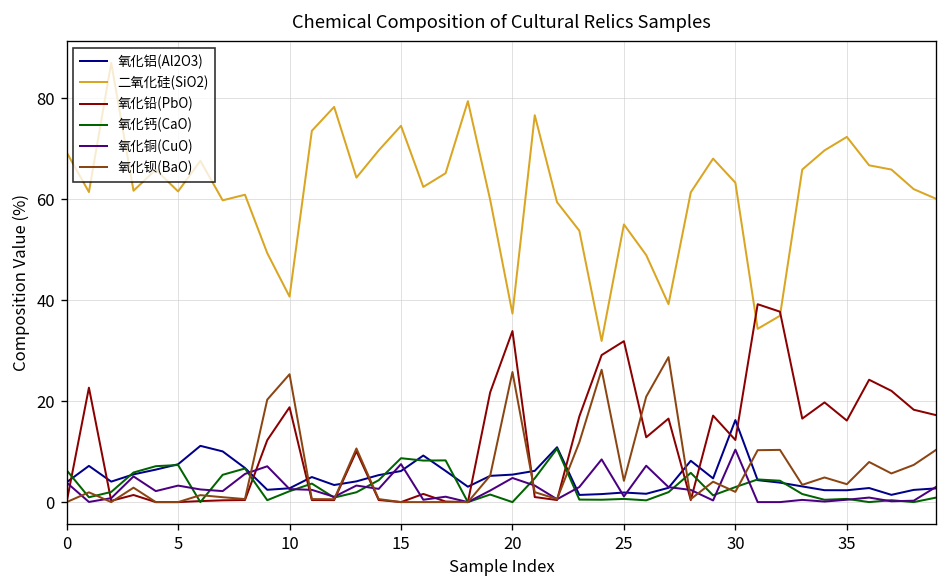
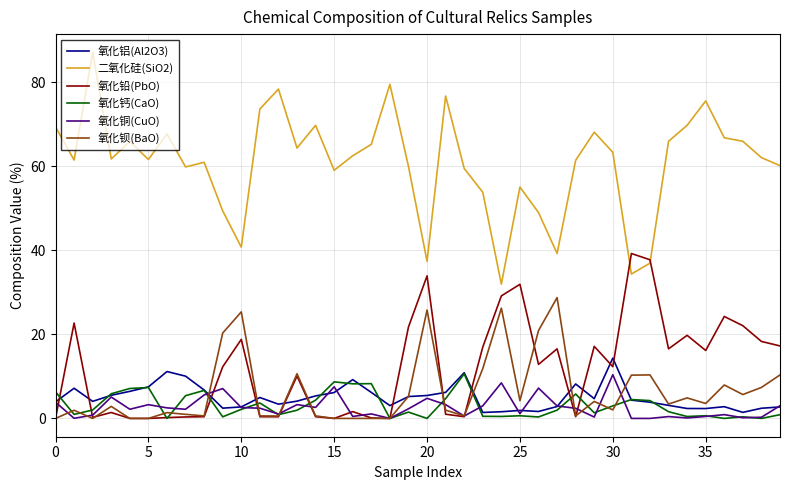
二氧化硅(SiO2), 15: 75 -> 59
氧化铝(Al2O3), 30: 16 -> 14
二氧化硅(SiO2), 35: 72 -> 76
